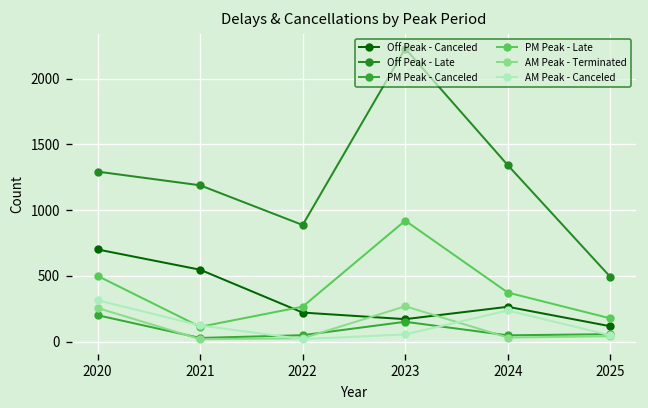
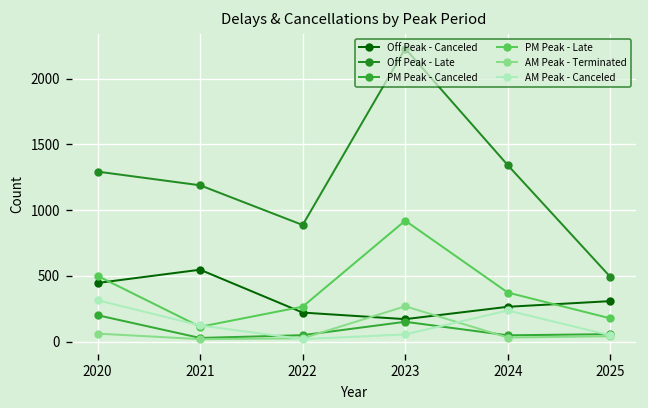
Off Peak - Canceled, 2020: 700 -> 450
AM Peak - Terminated, 2020: 260 -> 60
Off Peak - Canceled, 2025: 120 -> 310
